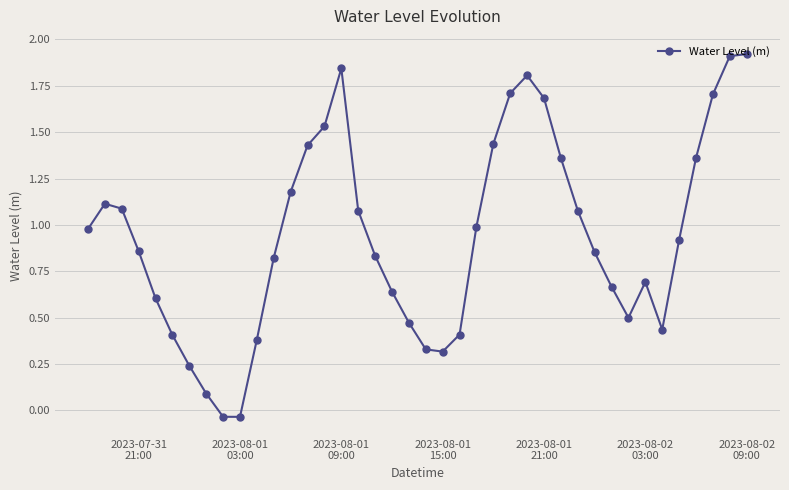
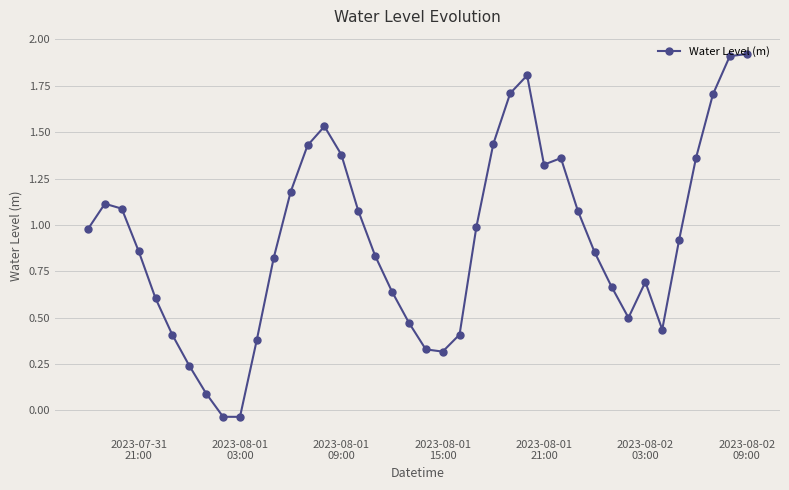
2023-08-01 09:00: 1.84 -> 1.38
2023-08-01 21:00: 1.68 -> 1.33
